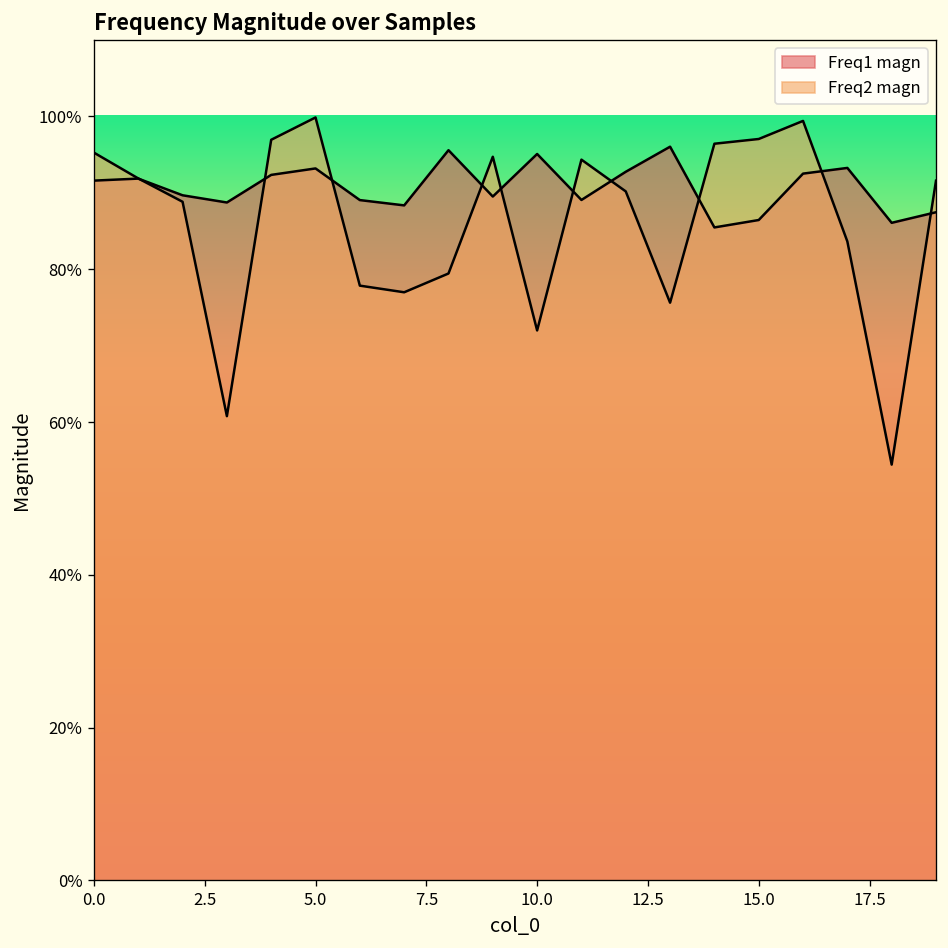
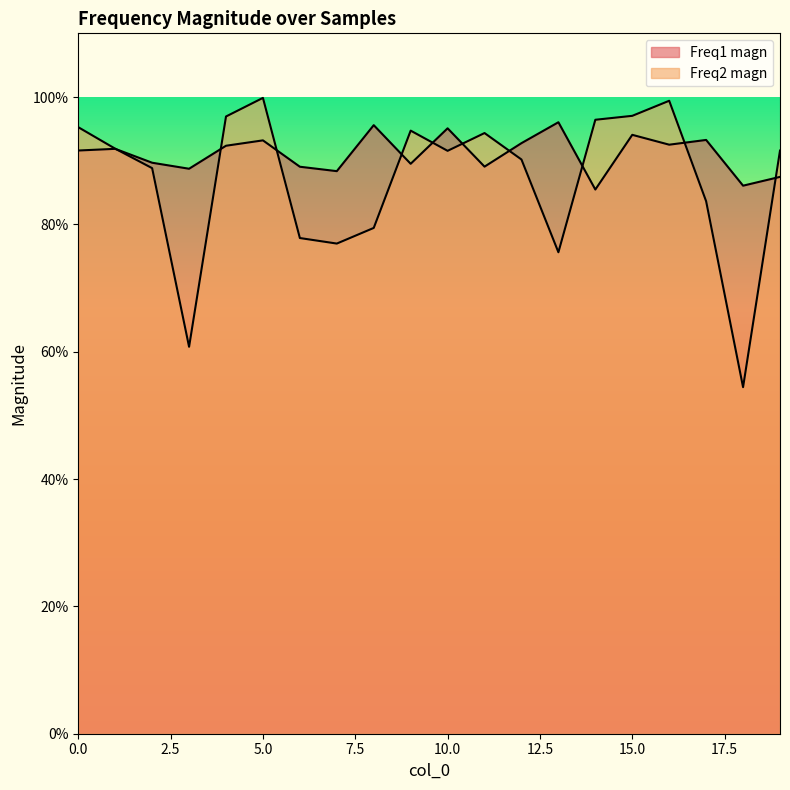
Freq2 magn, 10.0: 72% -> 92%
Freq1 magn, 15.0: 86% -> 94%
